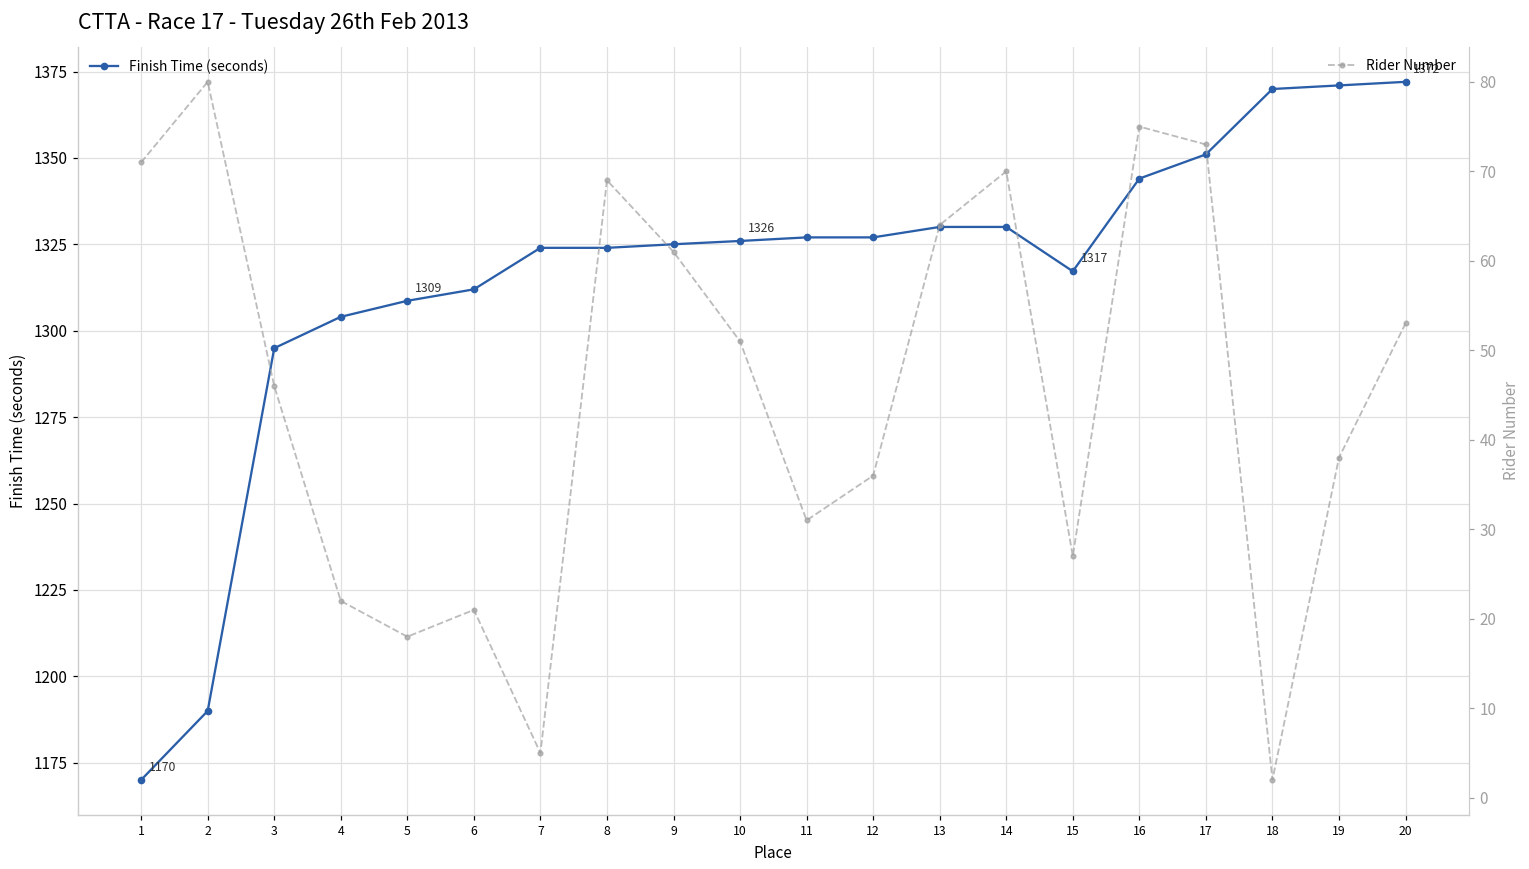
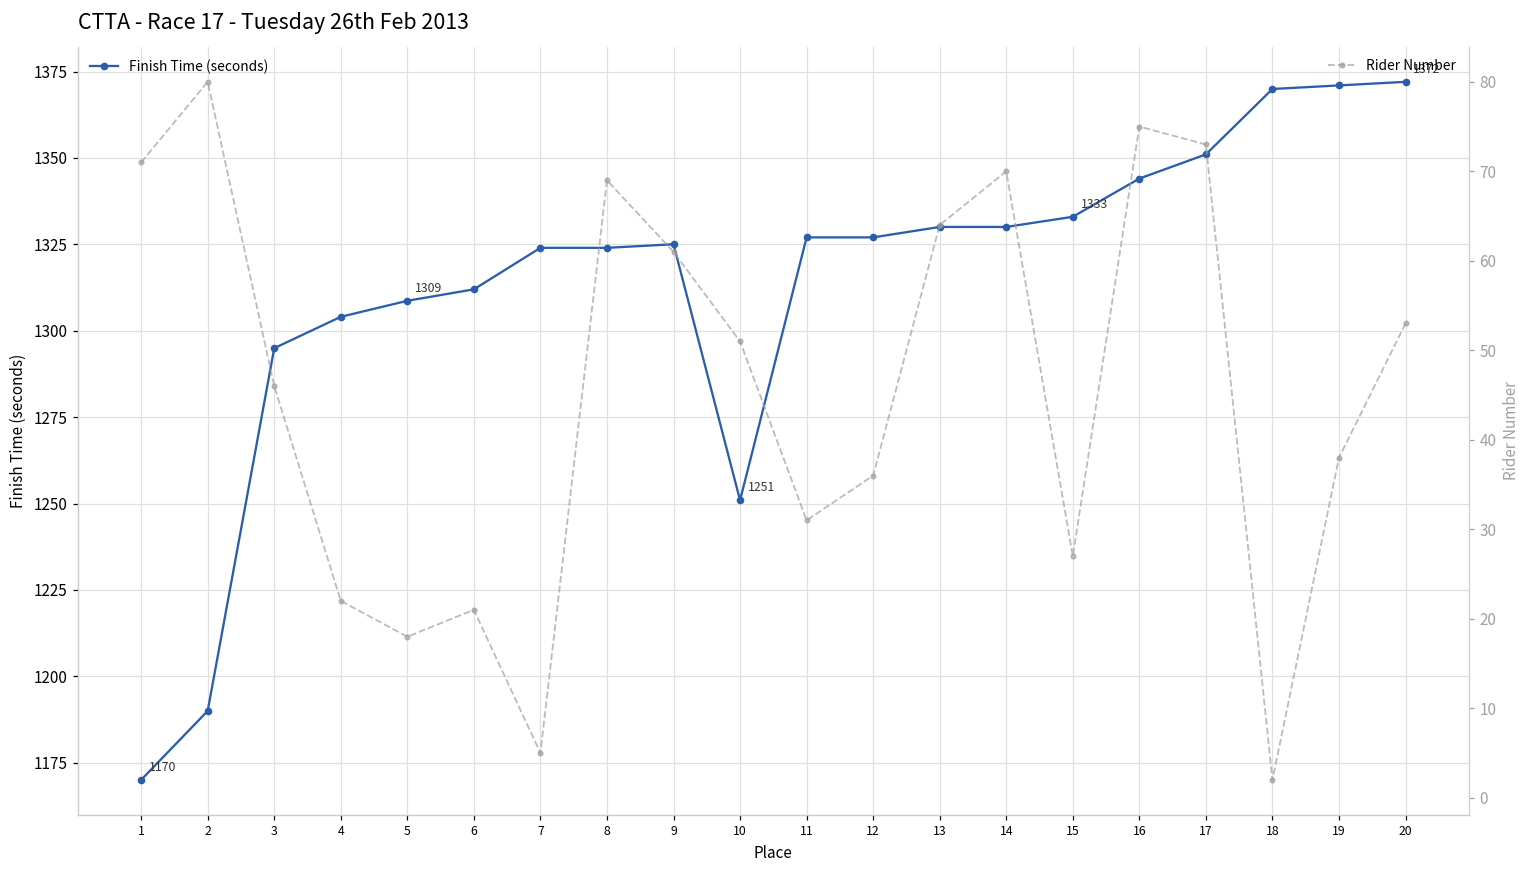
Finish Time (seconds), 10: 1326 -> 1251
Finish Time (seconds), 15: 1317 -> 1333
